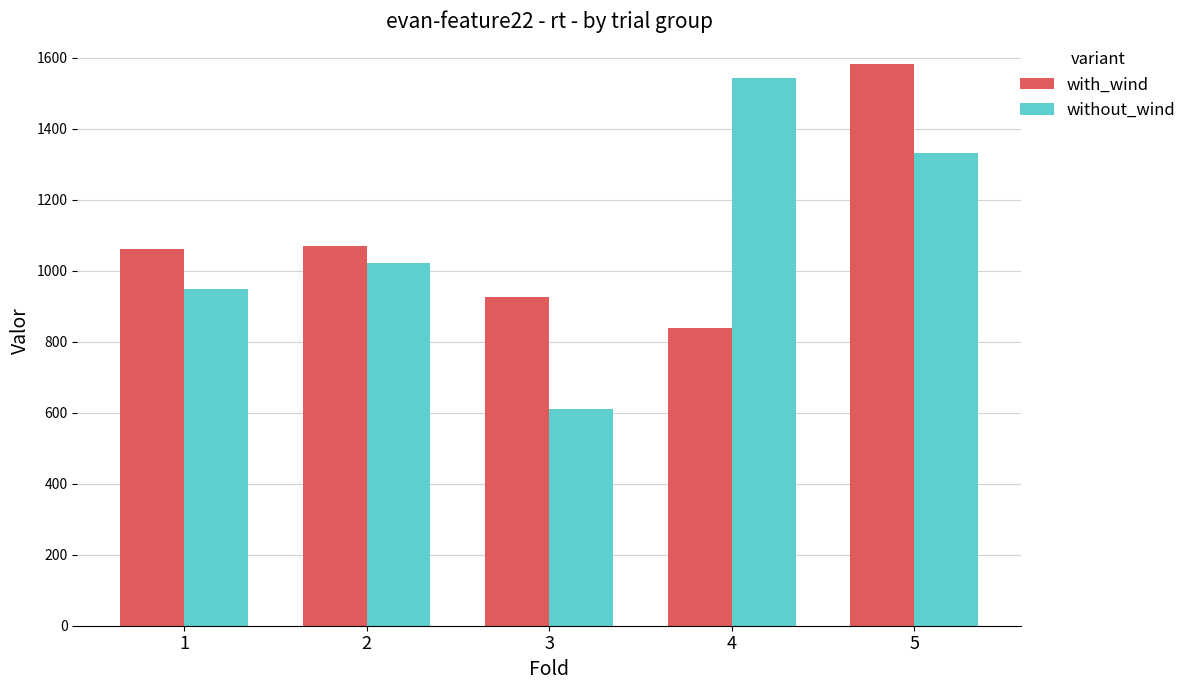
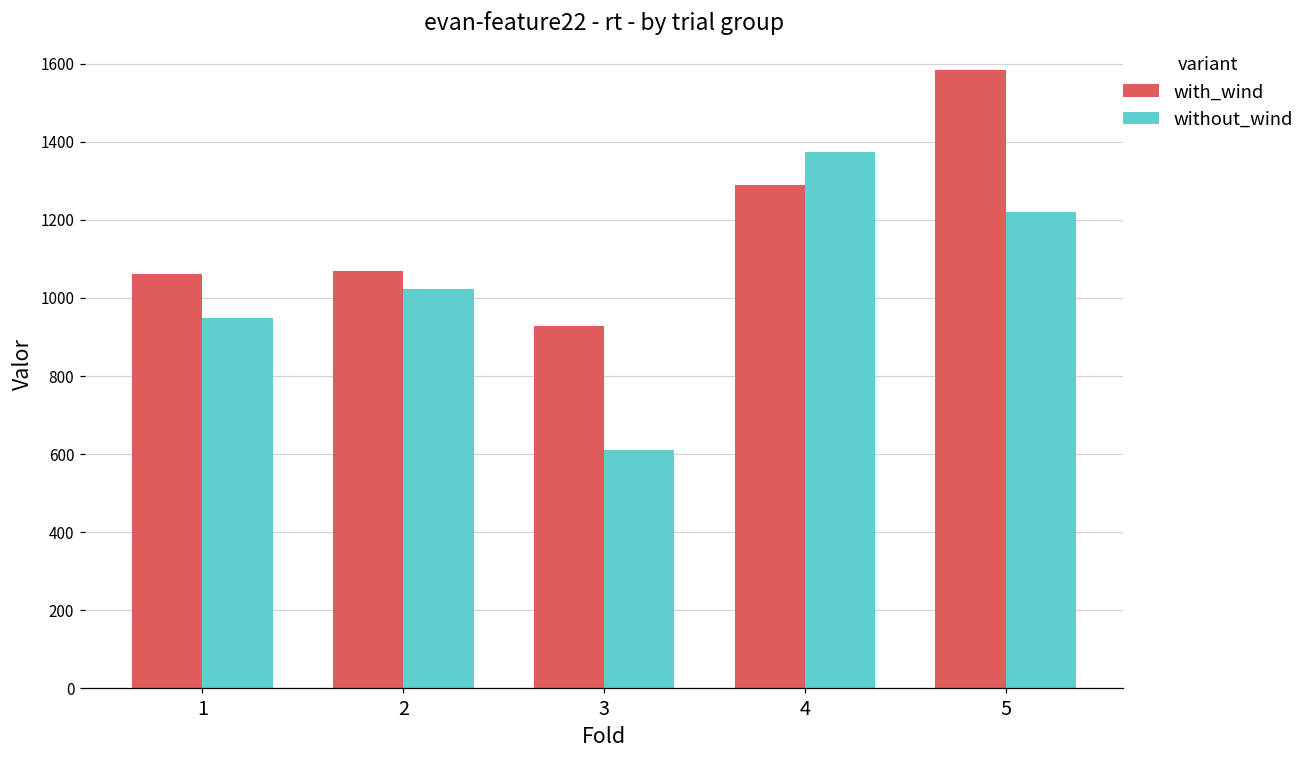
with_wind, 4: 840 -> 1290
without_wind, 4: 1540 -> 1370
without_wind, 5: 1330 -> 1220
